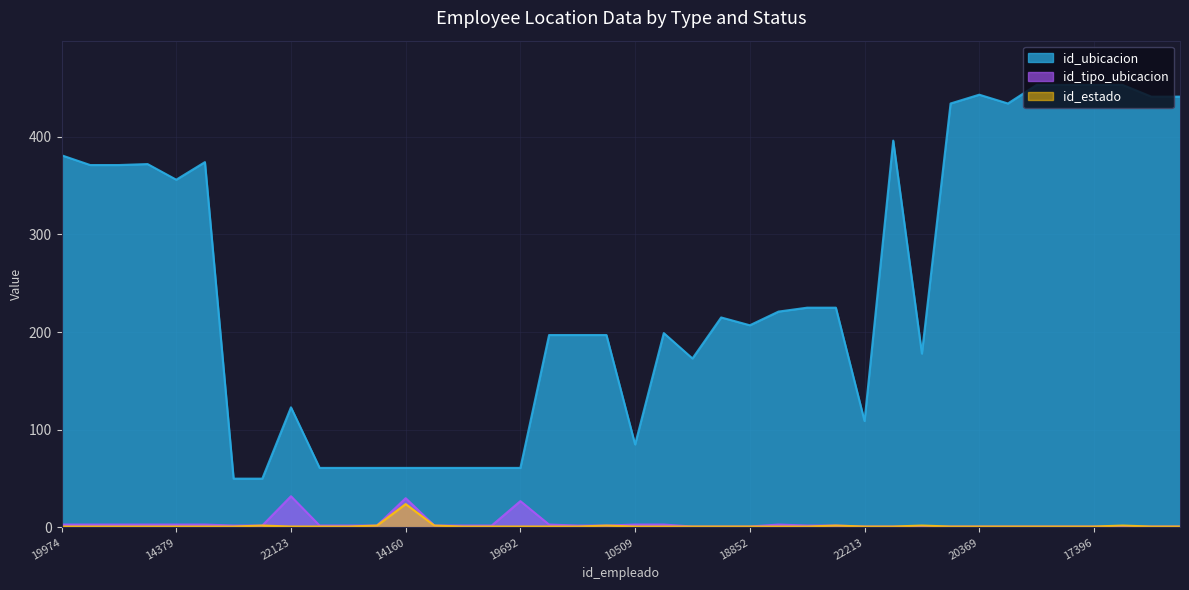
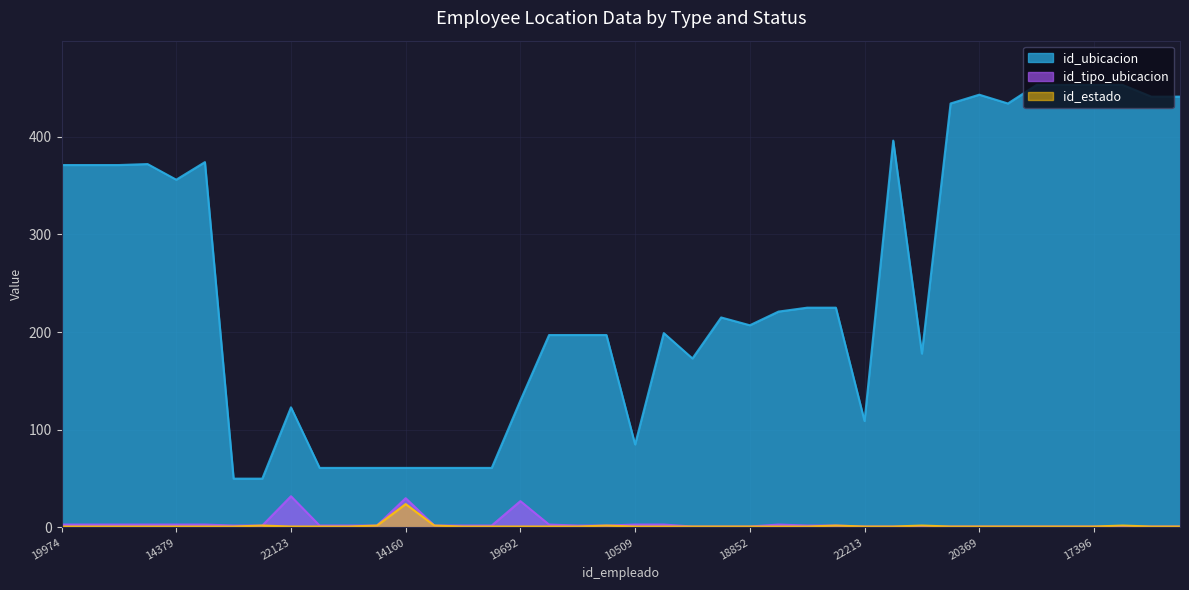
id_ubicacion, 19974: 380 -> 370
id_ubicacion, 19692: 60 -> 130
